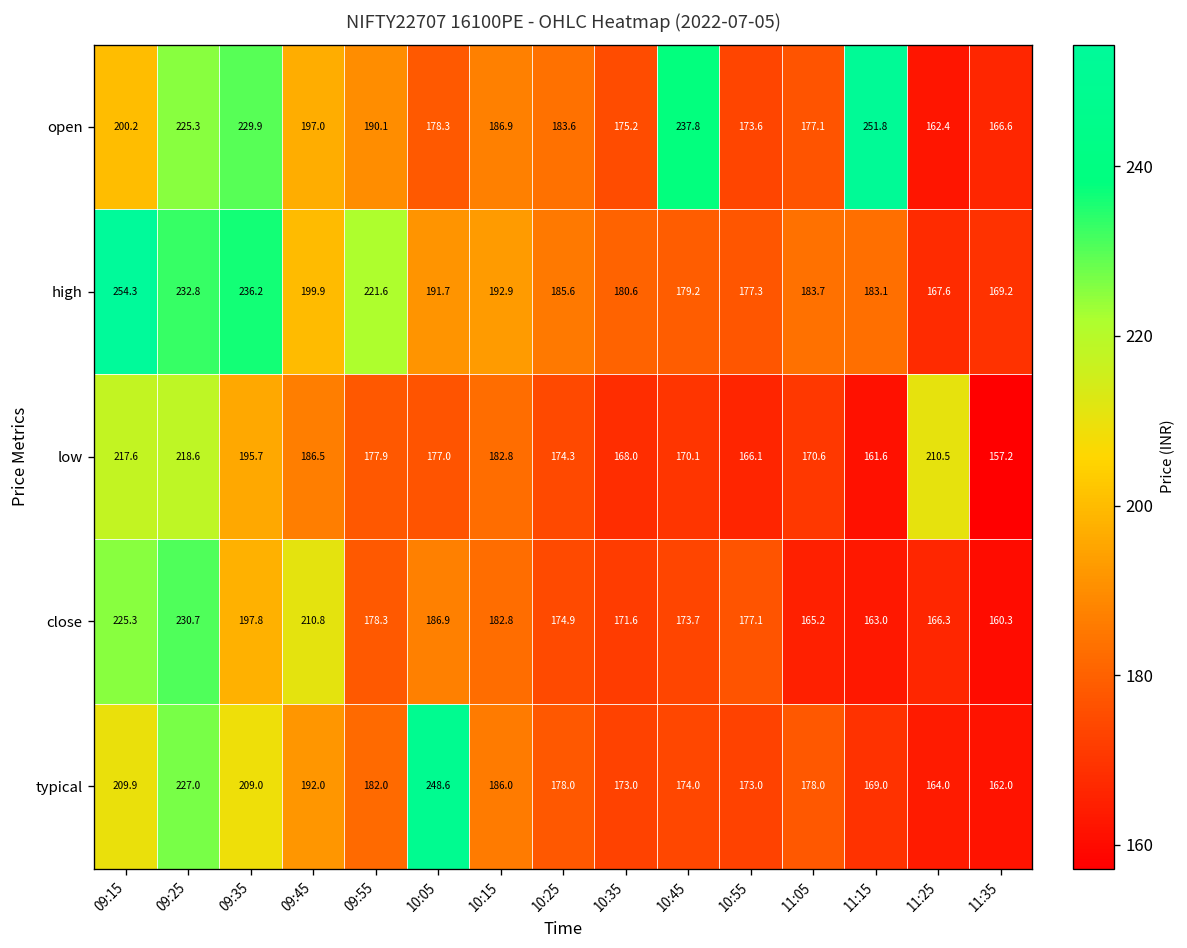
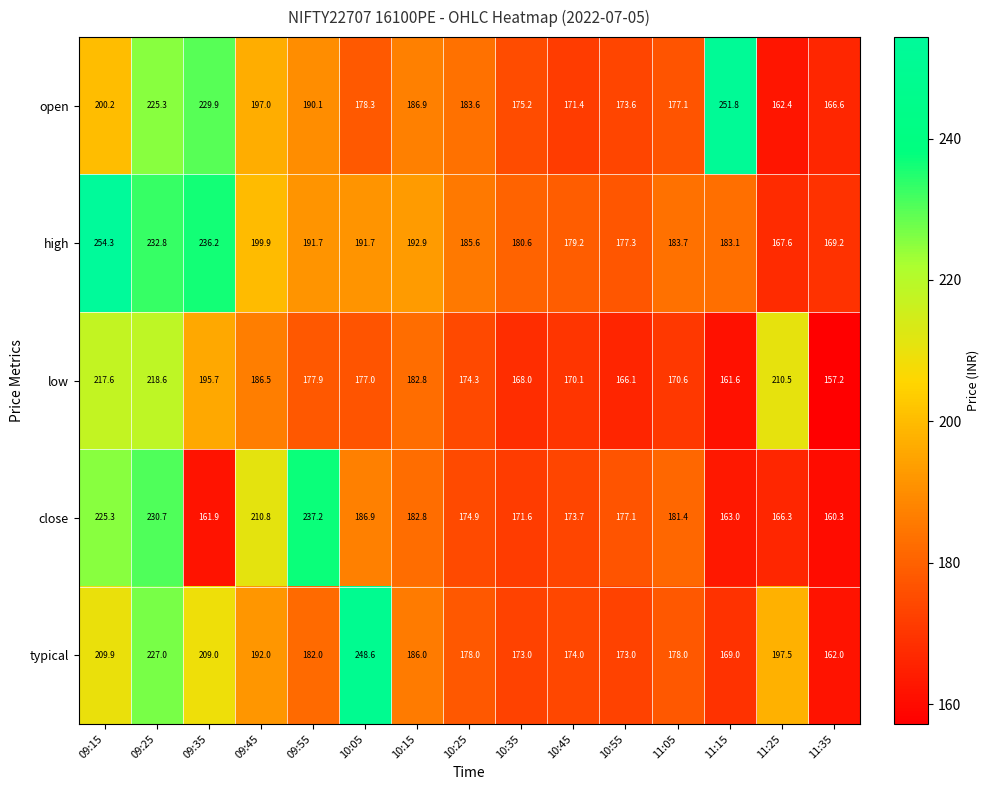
open, 10:45: 237.8 -> 171.4
high, 09:55: 221.6 -> 191.7
close, 09:35: 197.8 -> 161.9
close, 09:55: 178.3 -> 237.2
close, 11:05: 165.2 -> 181.4
typical, 11:25: 164.0 -> 197.5
